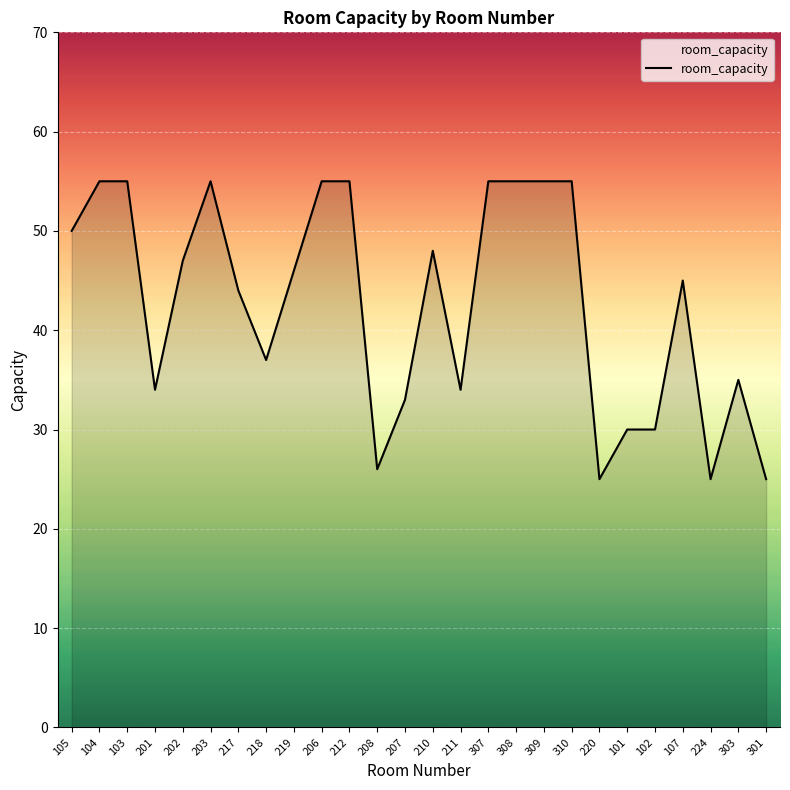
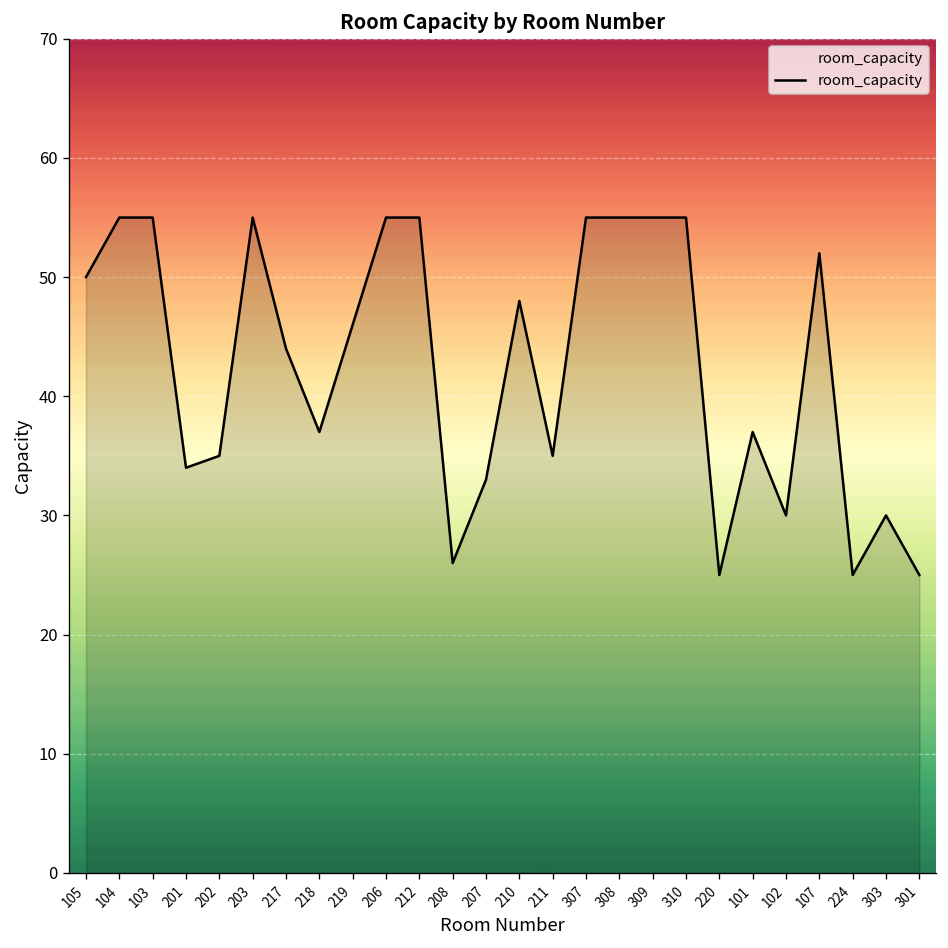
202: 47 -> 35
211: 34 -> 35
101: 30 -> 37
107: 45 -> 52
303: 35 -> 30
